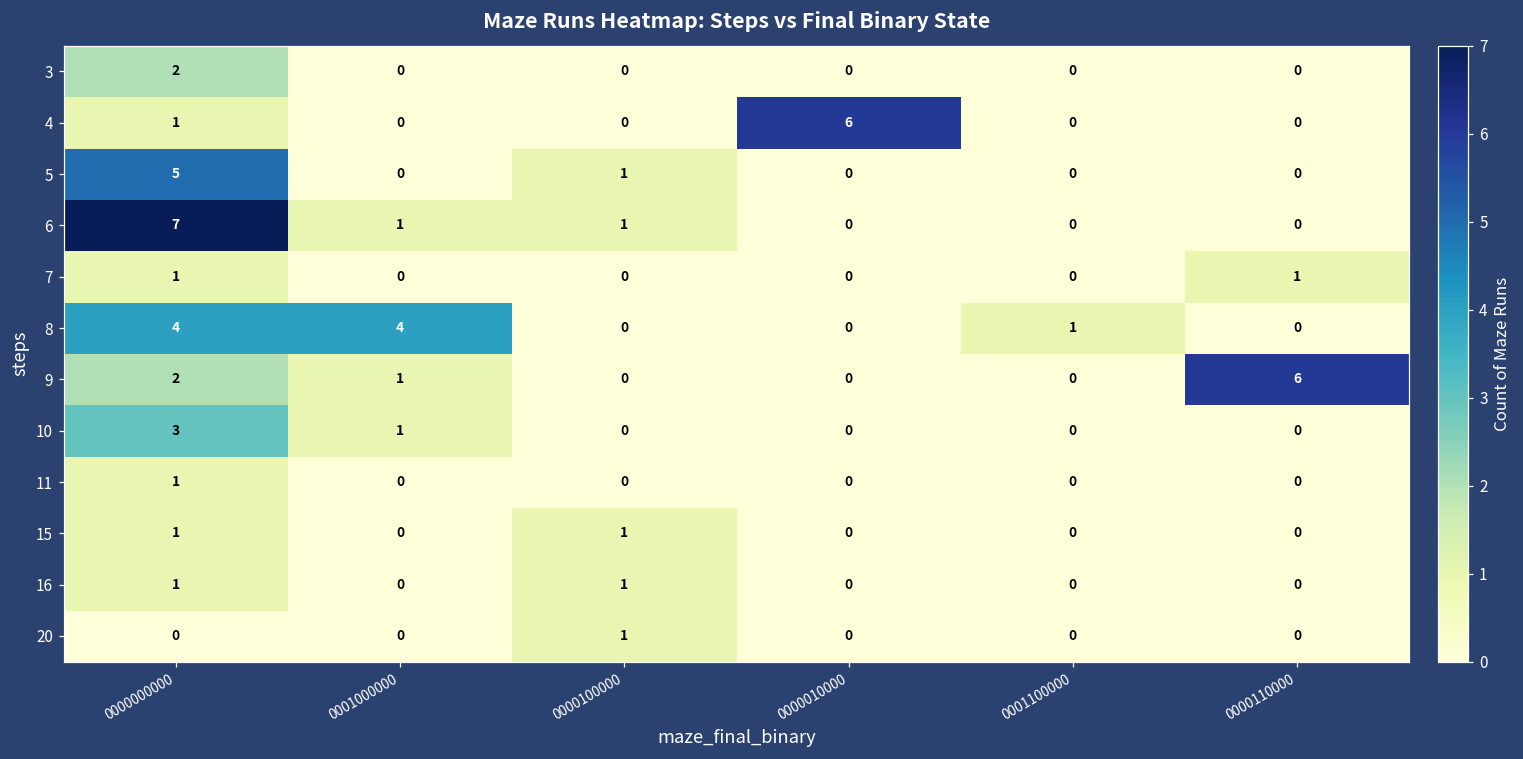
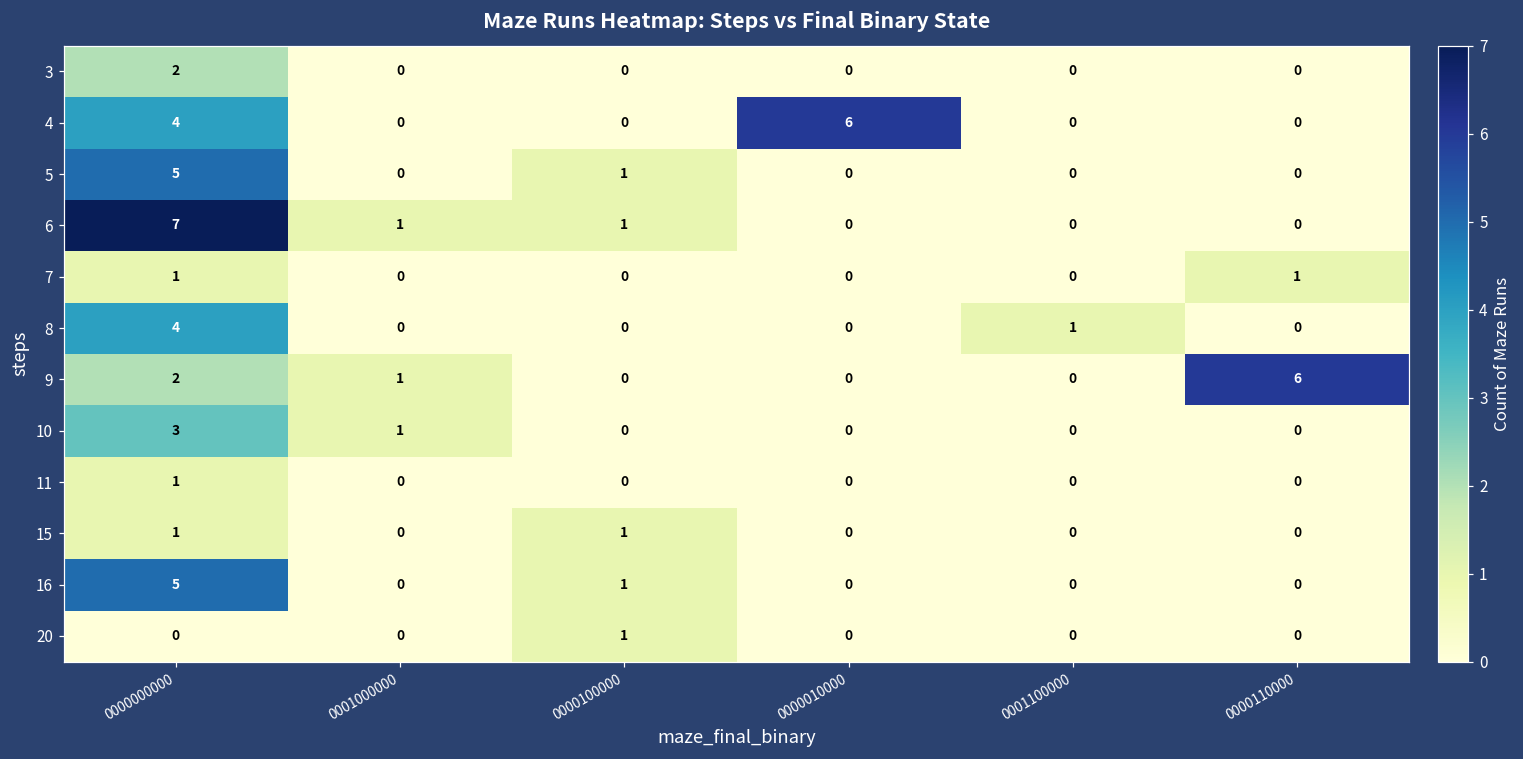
4, 0000000000: 1 -> 4
8, 0001000000: 4 -> 0
16, 0000000000: 1 -> 5
